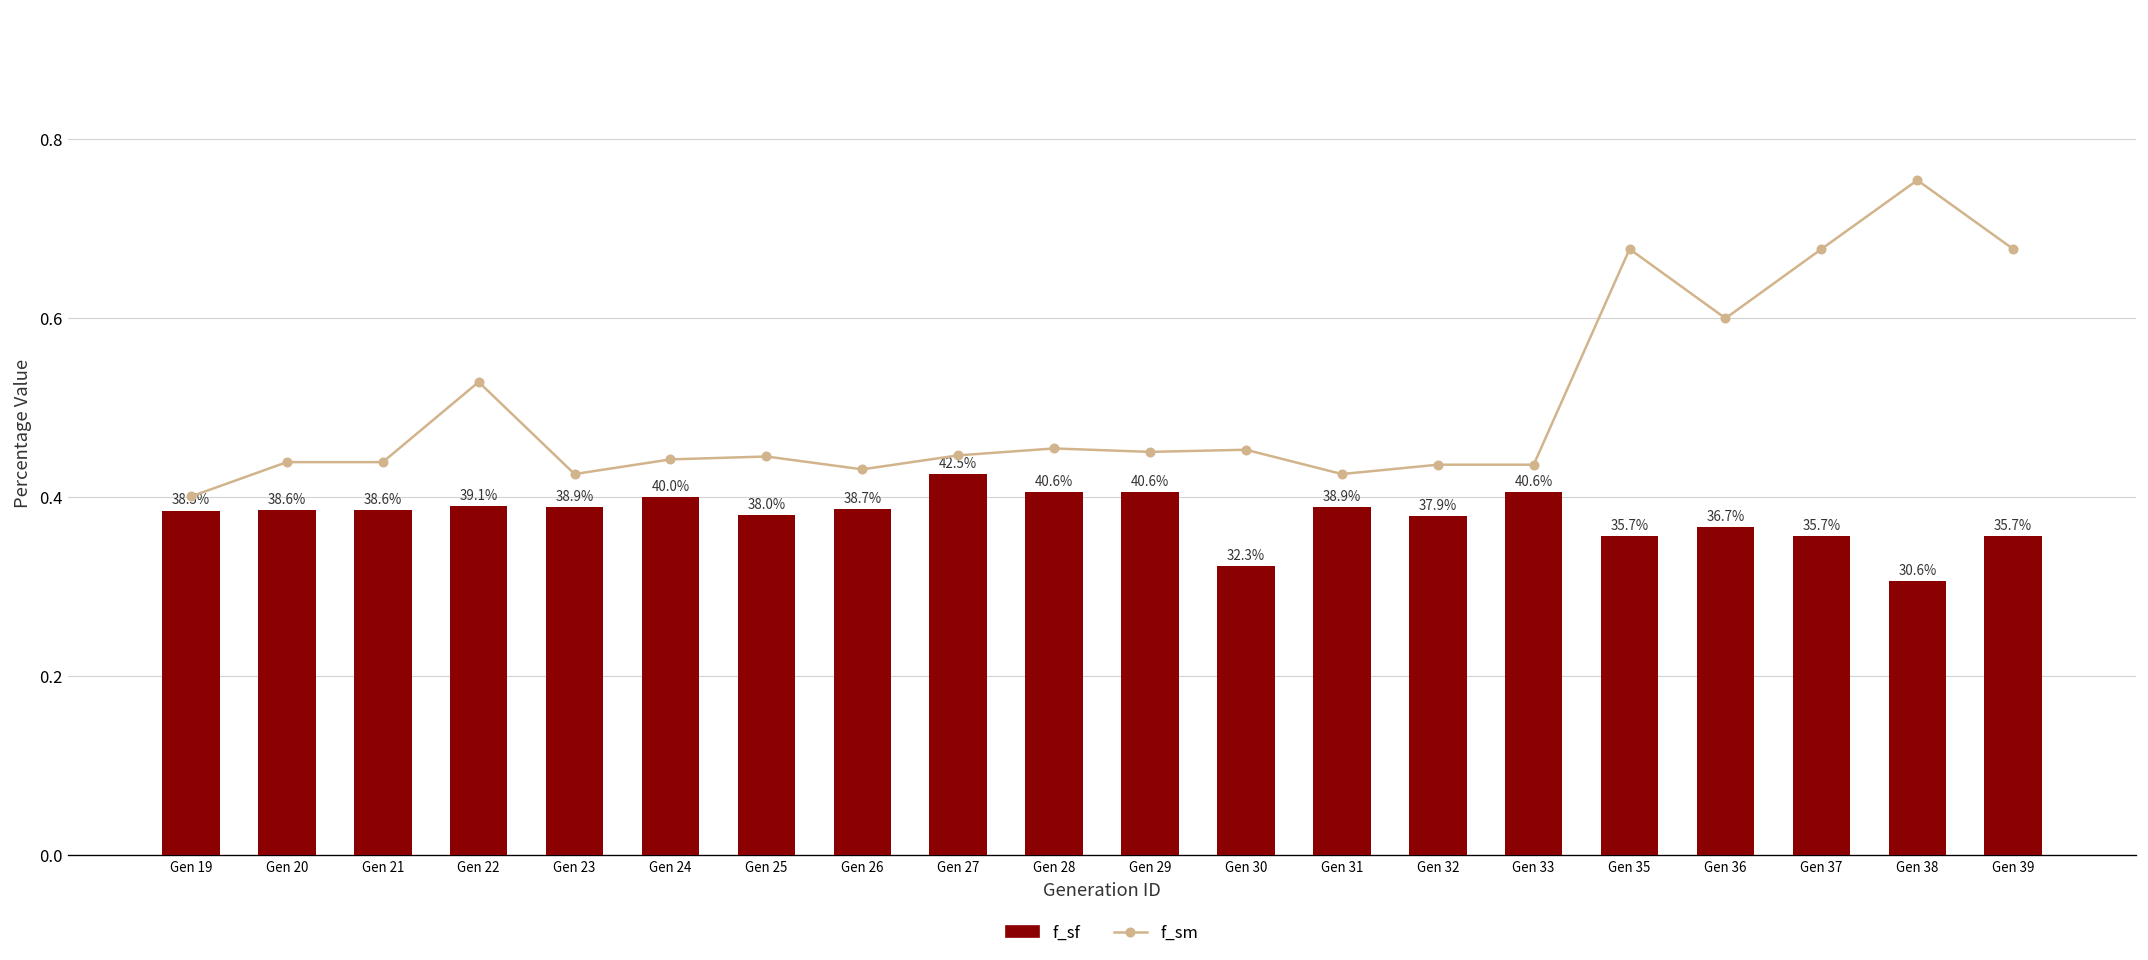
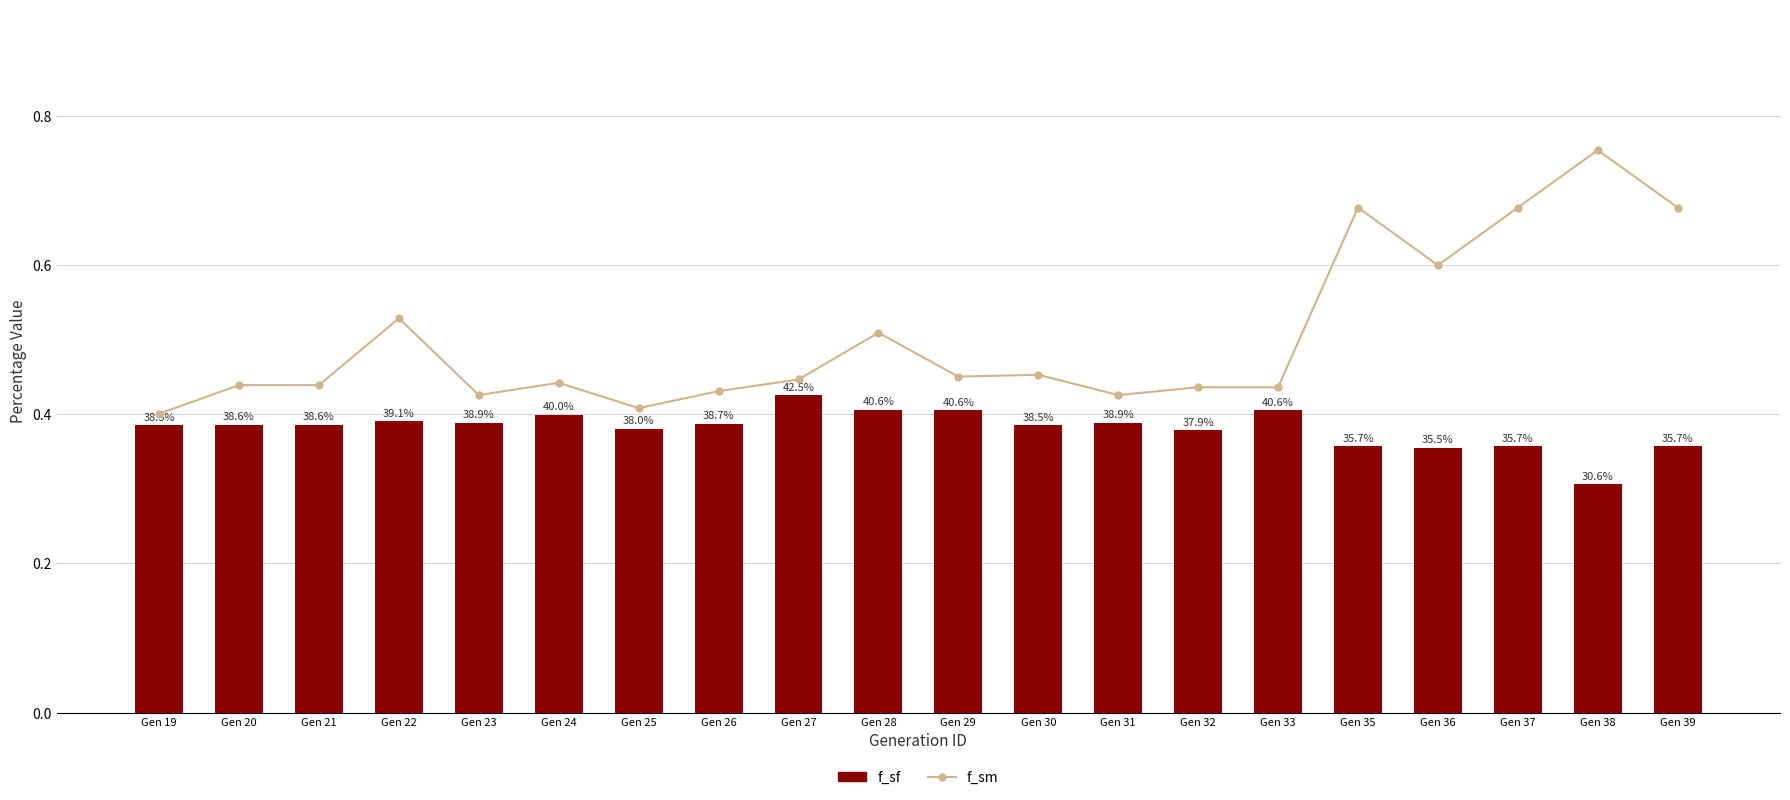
f_sm, Gen 25: 0.45 -> 0.41
f_sm, Gen 28: 0.45 -> 0.51
f_sf, Gen 30: 32.3% -> 38.5%
f_sf, Gen 36: 36.7% -> 35.5%
